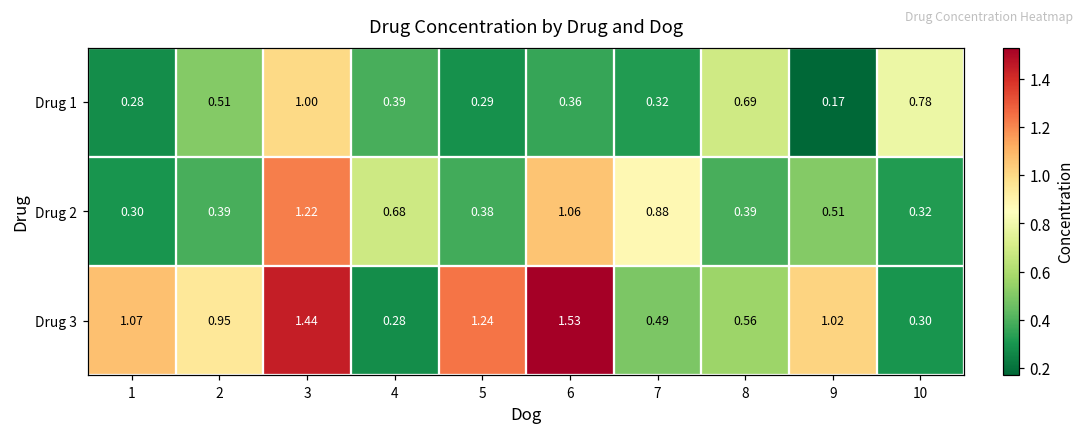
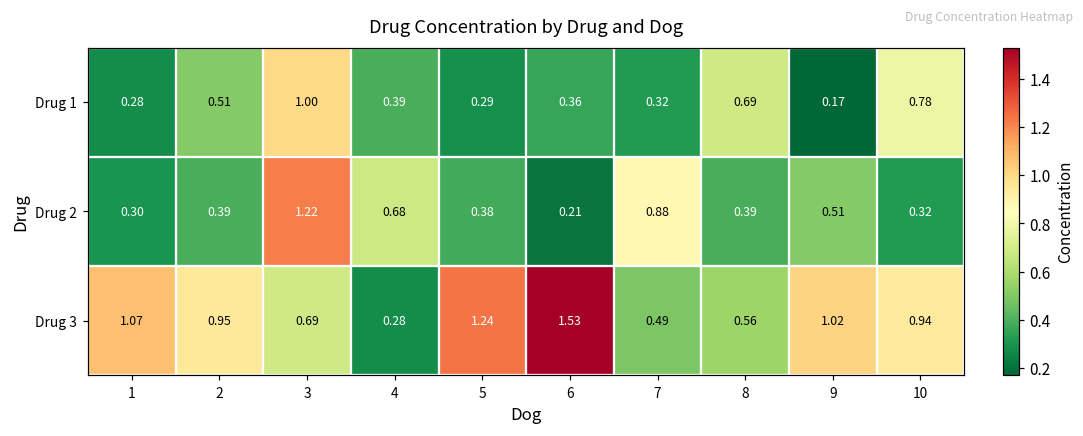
Drug 2, 6: 1.06 -> 0.21
Drug 3, 3: 1.44 -> 0.69
Drug 3, 10: 0.30 -> 0.94
